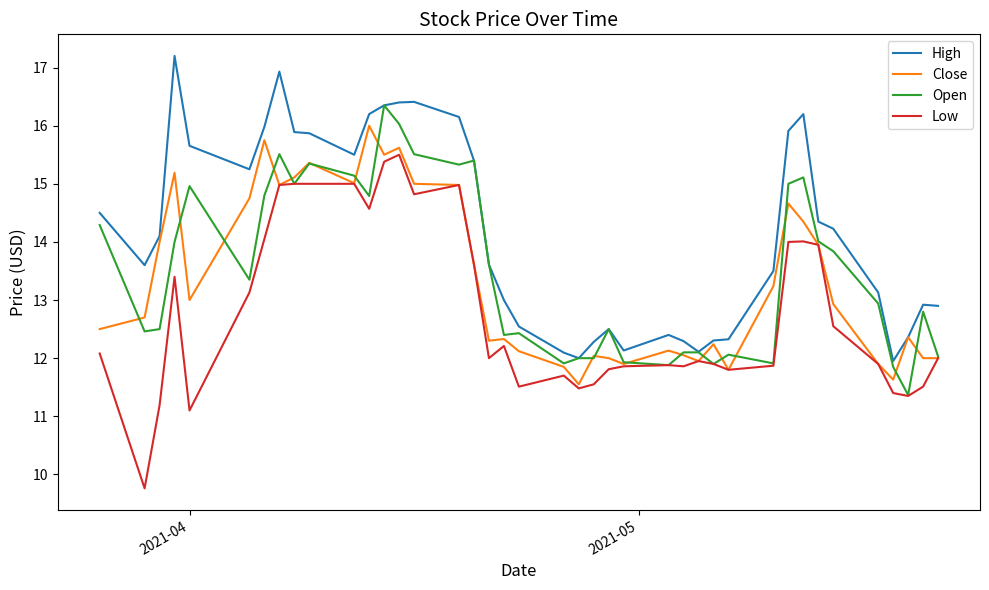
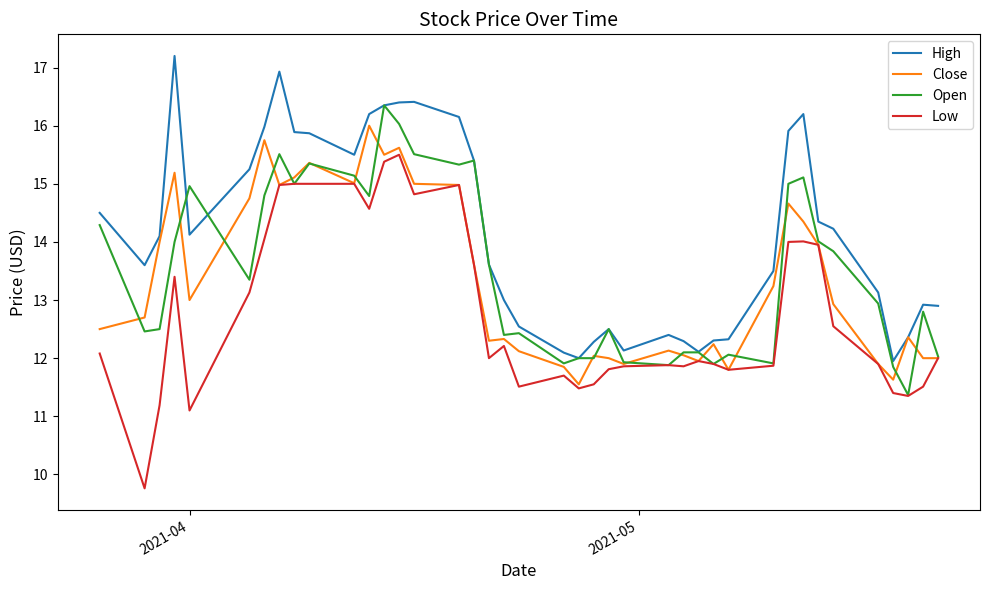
High, 2021-04: 15.7 -> 14.1
